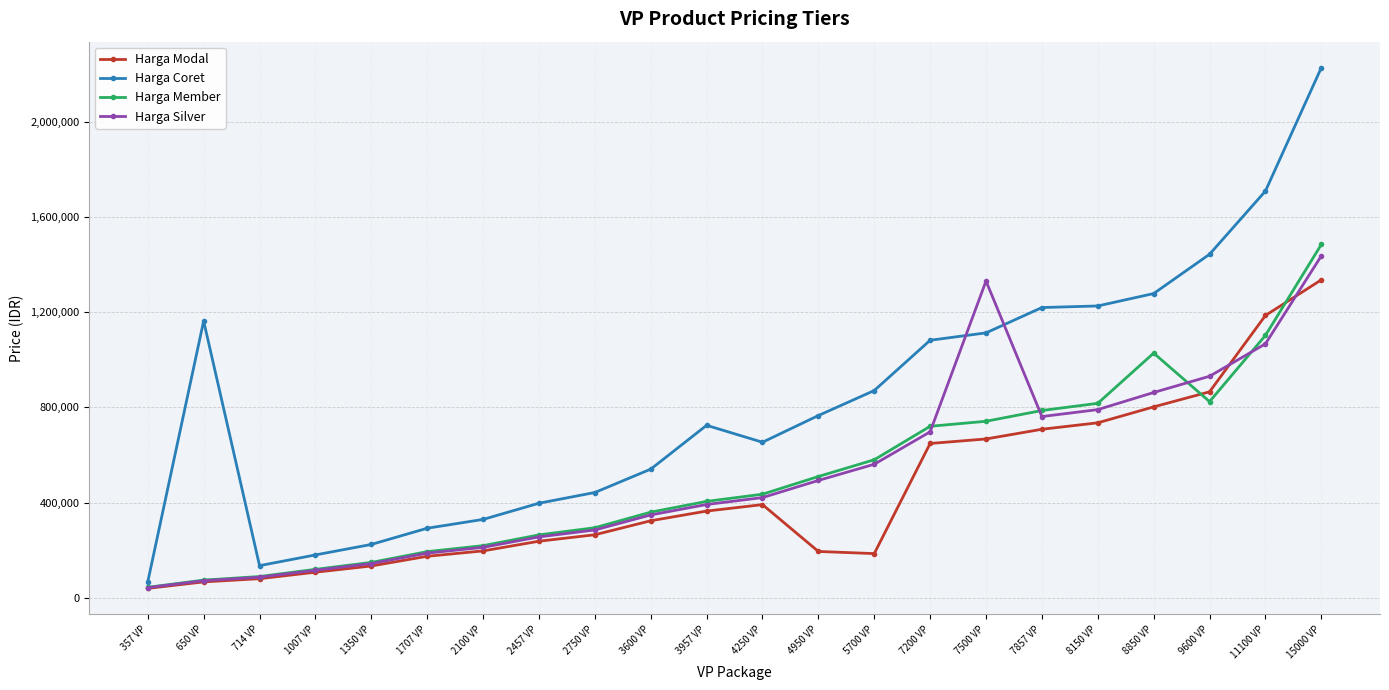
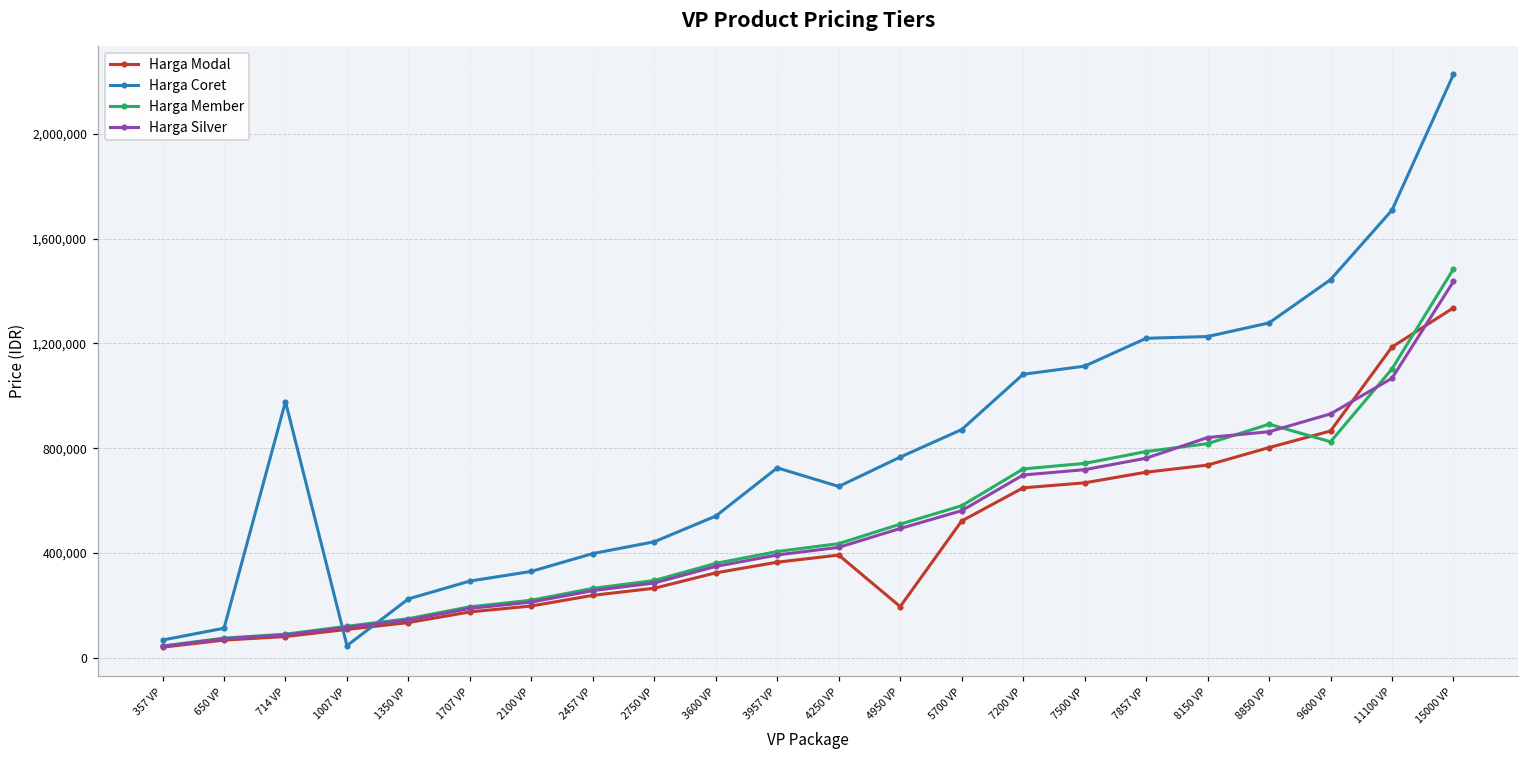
Harga Coret, 650 VP: 1,160,000 -> 110,000
Harga Coret, 714 VP: 140,000 -> 980,000
Harga Coret, 1007 VP: 180,000 -> 50,000
Harga Modal, 5700 VP: 190,000 -> 520,000
Harga Silver, 7500 VP: 1,330,000 -> 720,000
Harga Silver, 8150 VP: 790,000 -> 840,000
Harga Member, 8850 VP: 1,030,000 -> 890,000
